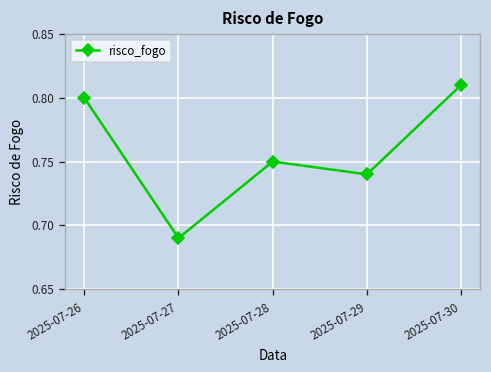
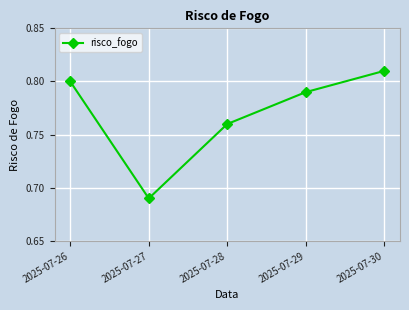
2025-07-28: 0.75 -> 0.76
2025-07-29: 0.74 -> 0.79
